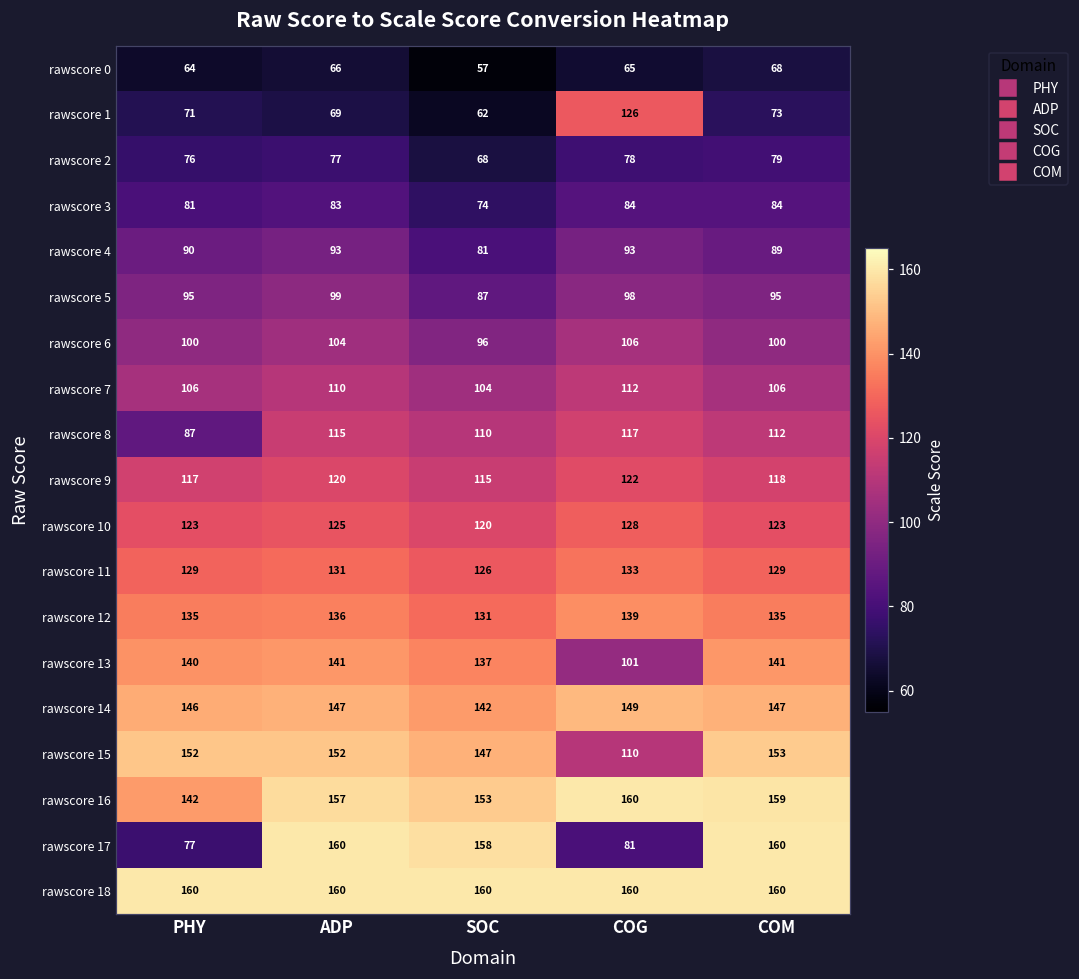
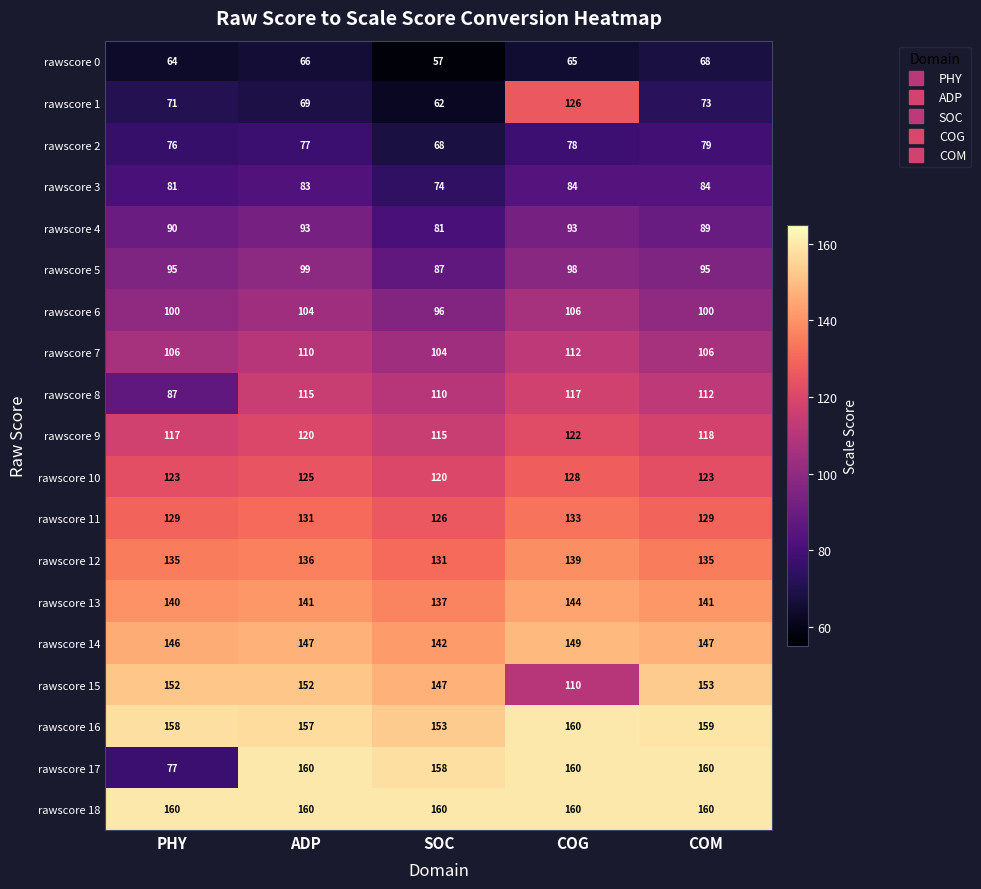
rawscore 13, COG: 101 -> 144
rawscore 16, PHY: 142 -> 158
rawscore 17, COG: 81 -> 160
